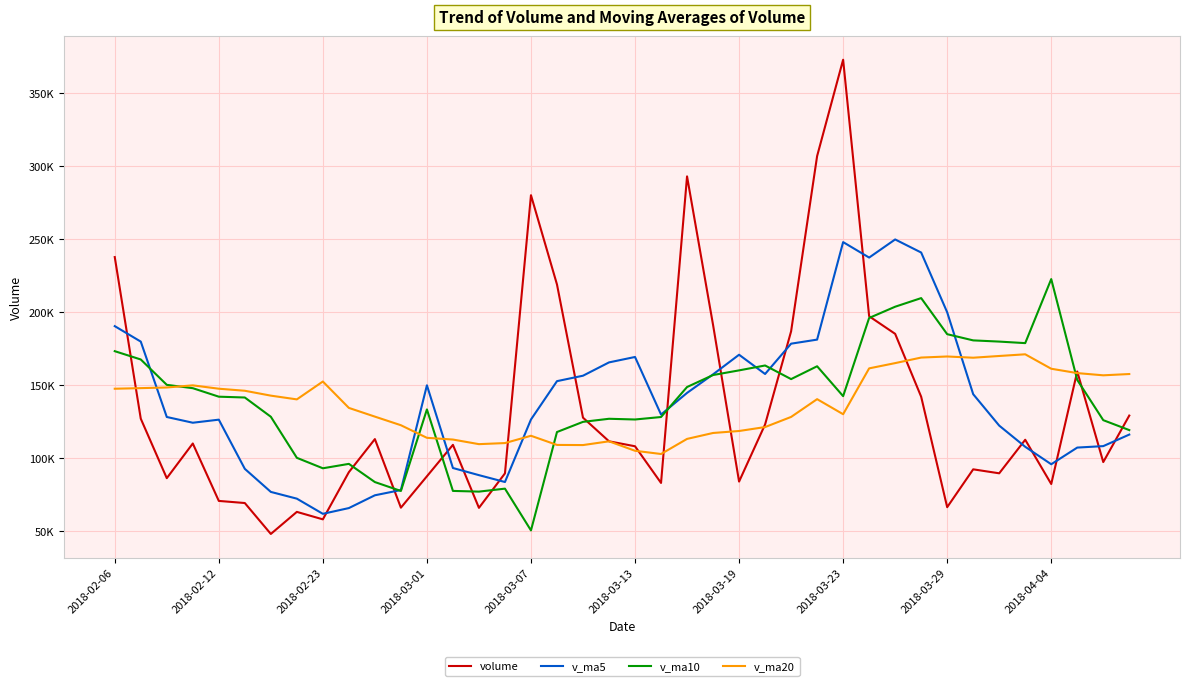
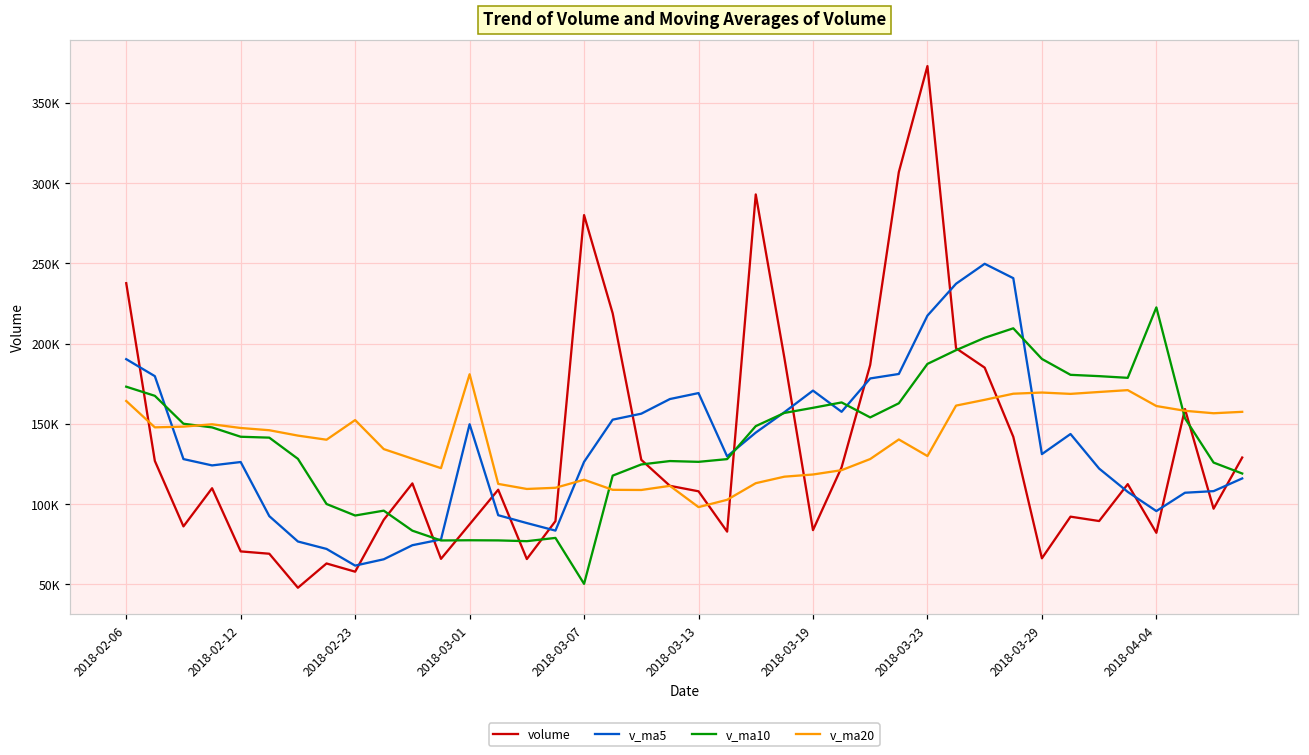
v_ma20, 2018-02-06: 147000 -> 164000
v_ma10, 2018-03-01: 133000 -> 78000
v_ma20, 2018-03-01: 114000 -> 181000
v_ma20, 2018-03-13: 105000 -> 98000
v_ma5, 2018-03-23: 248000 -> 217000
v_ma10, 2018-03-23: 142000 -> 187000
v_ma5, 2018-03-29: 200000 -> 131000
v_ma10, 2018-03-29: 185000 -> 190000
